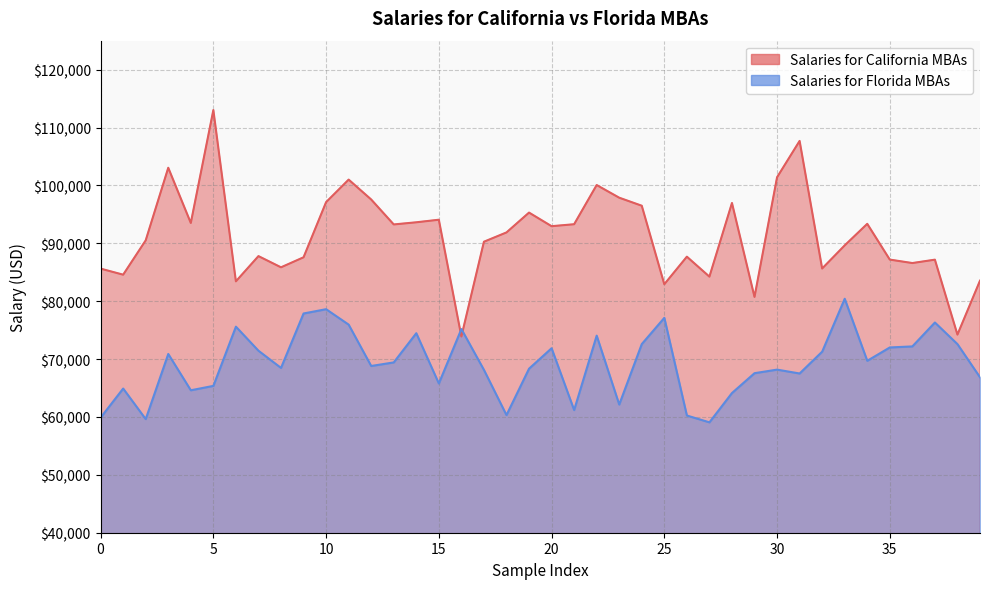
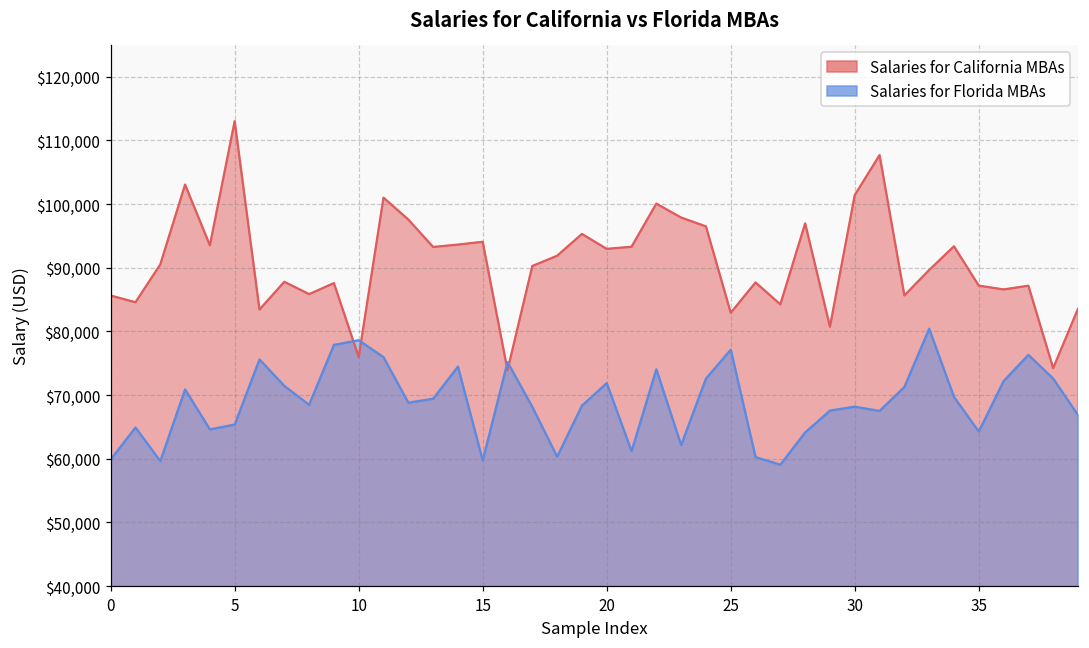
Salaries for California MBAs, 10: $97,000 -> $76,000
Salaries for Florida MBAs, 15: $66,000 -> $60,000
Salaries for Florida MBAs, 35: $72,000 -> $64,000
